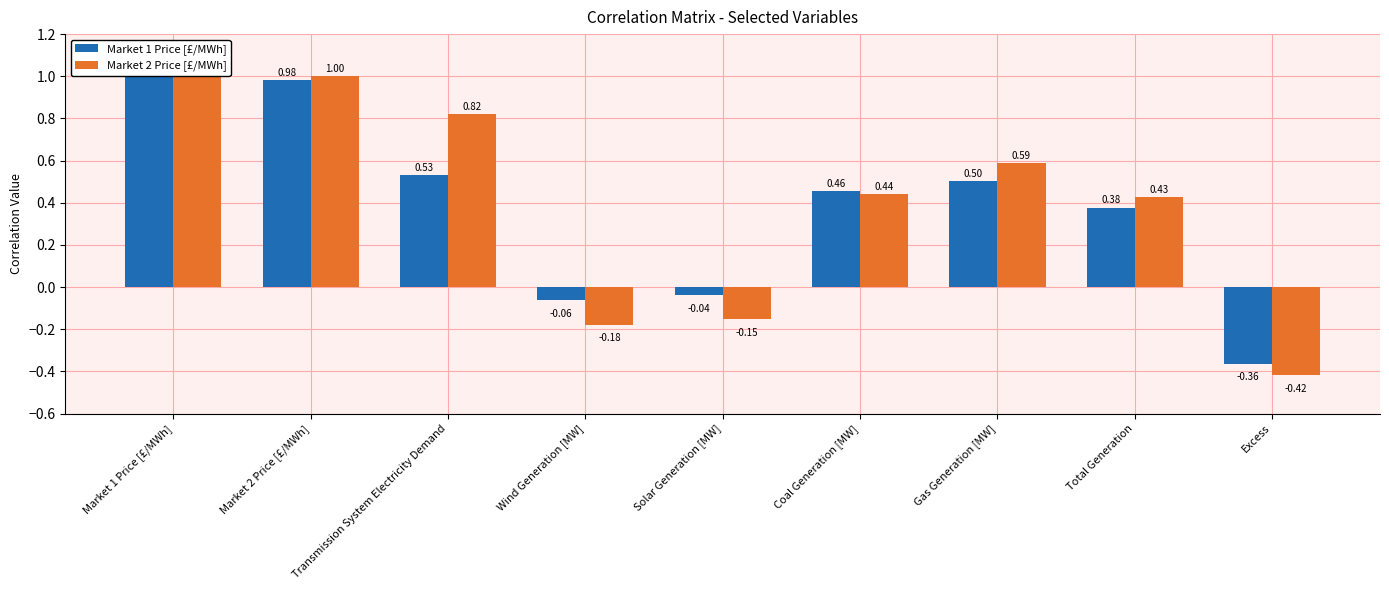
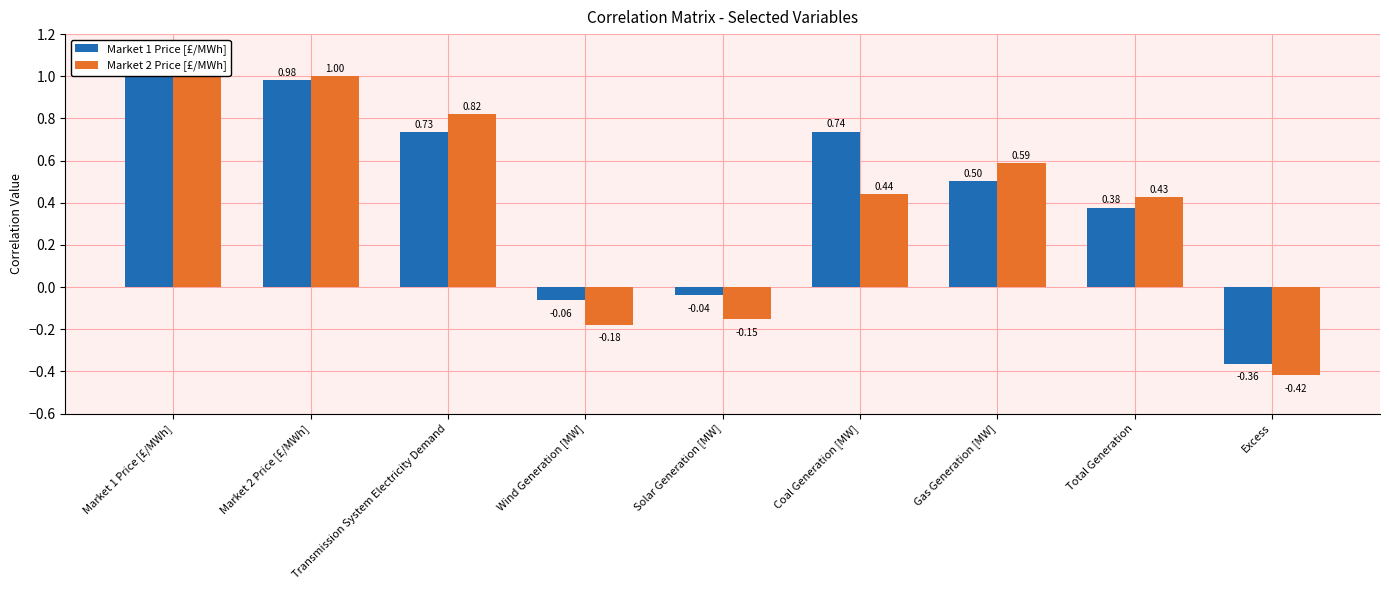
Market 1 Price [£/MWh], Transmission System Electricity Demand: 0.53 -> 0.73
Market 1 Price [£/MWh], Coal Generation [MW]: 0.46 -> 0.74
